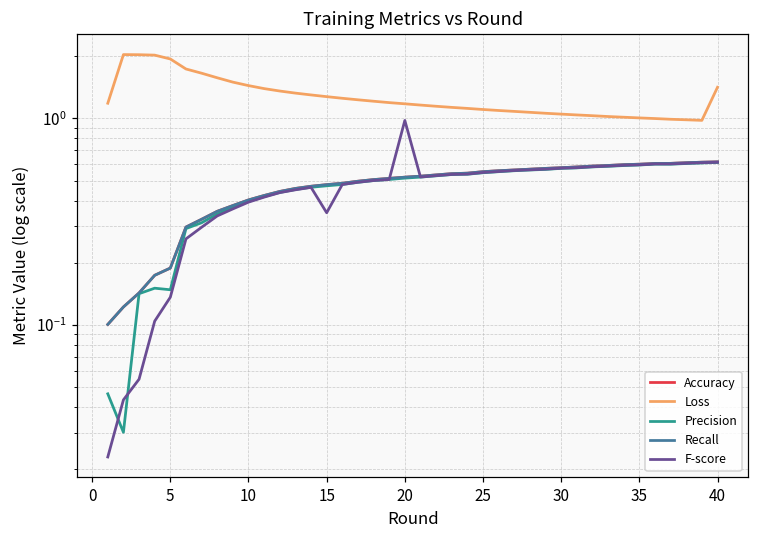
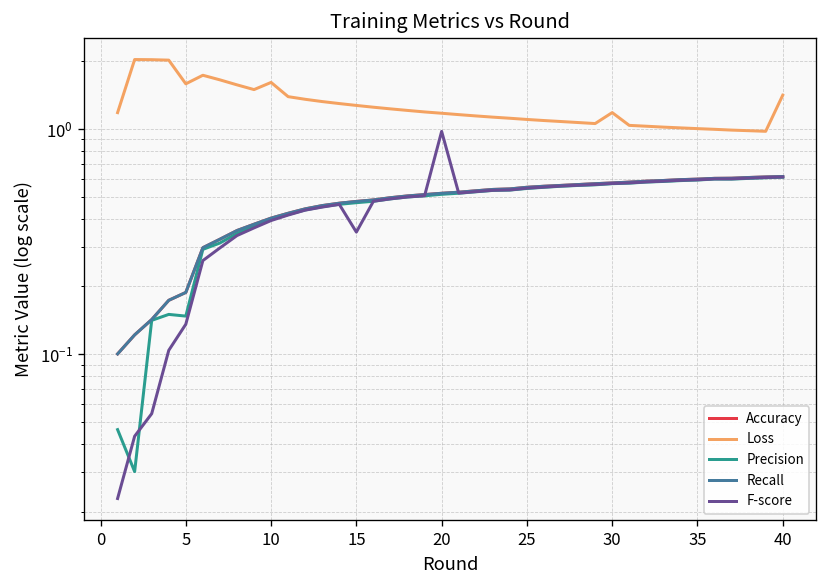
Loss, 5: 1.9 -> 1.6
Loss, 10: 1.4 -> 1.6
Loss, 30: 1.0 -> 1.2
